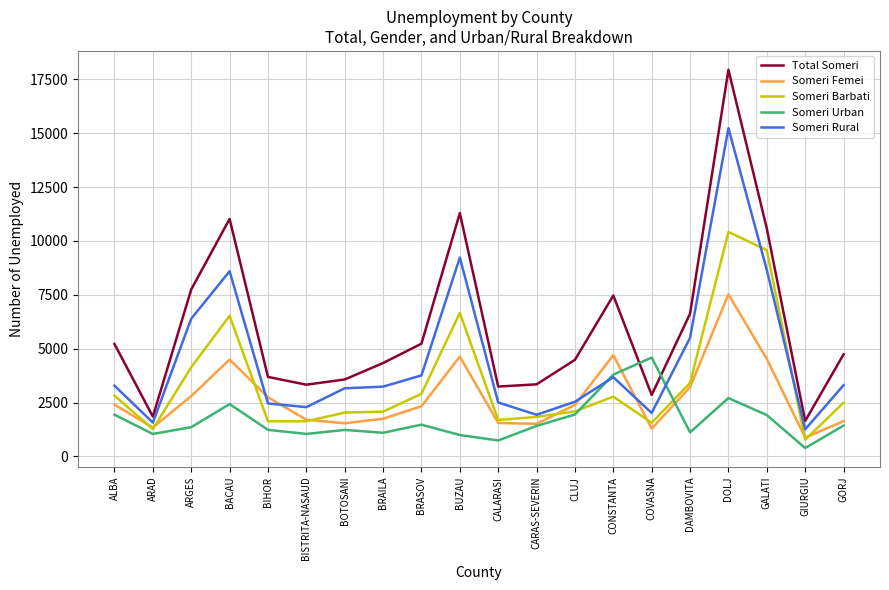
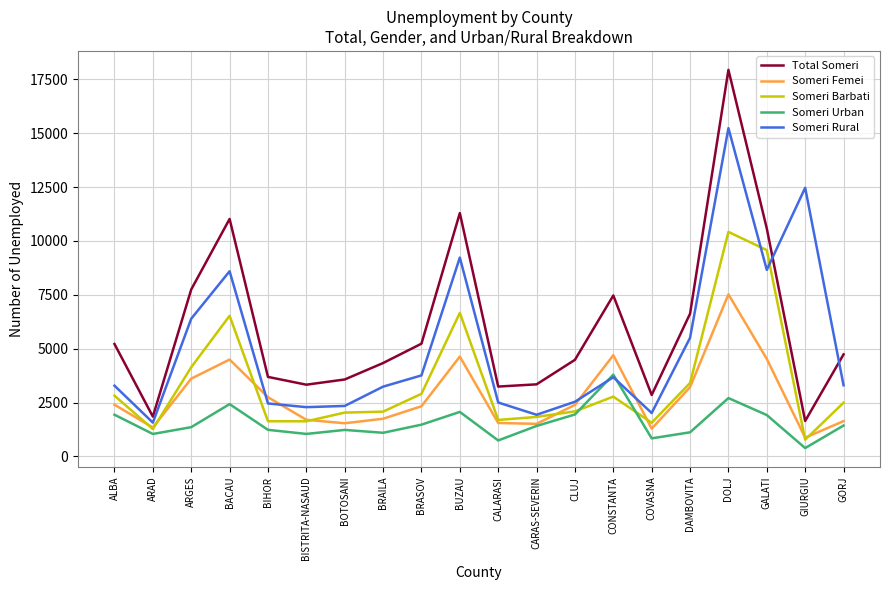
Someri Femei, ARGES: 2800 -> 3600
Someri Rural, BOTOSANI: 3200 -> 2300
Someri Urban, BUZAU: 1000 -> 2100
Someri Urban, COVASNA: 4600 -> 800
Someri Rural, GIURGIU: 1300 -> 12500
